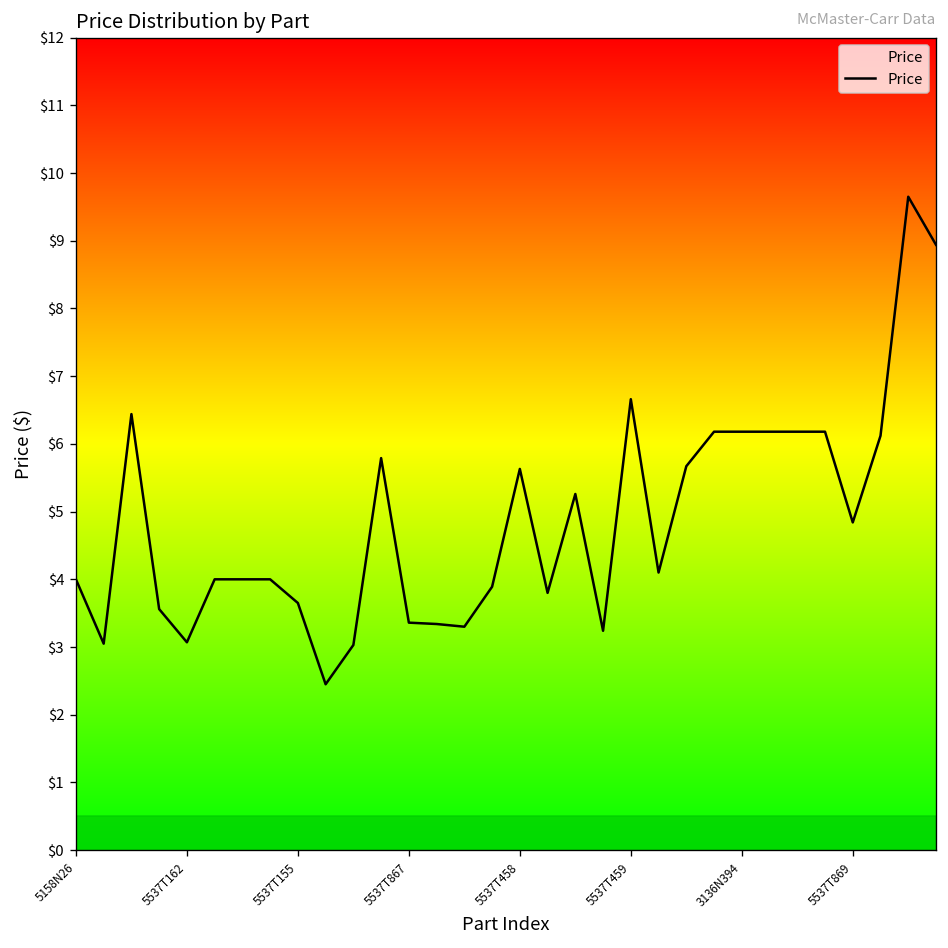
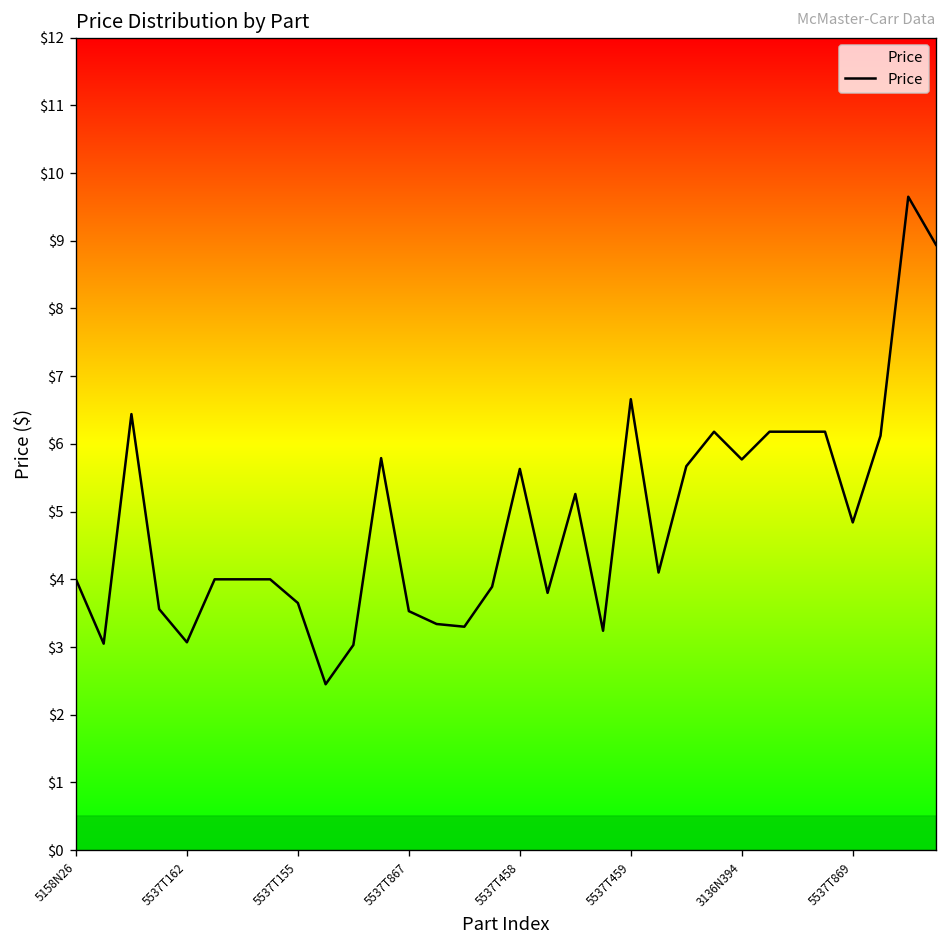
5537T867: $3.4 -> $3.5
3136N394: $6.2 -> $5.8
